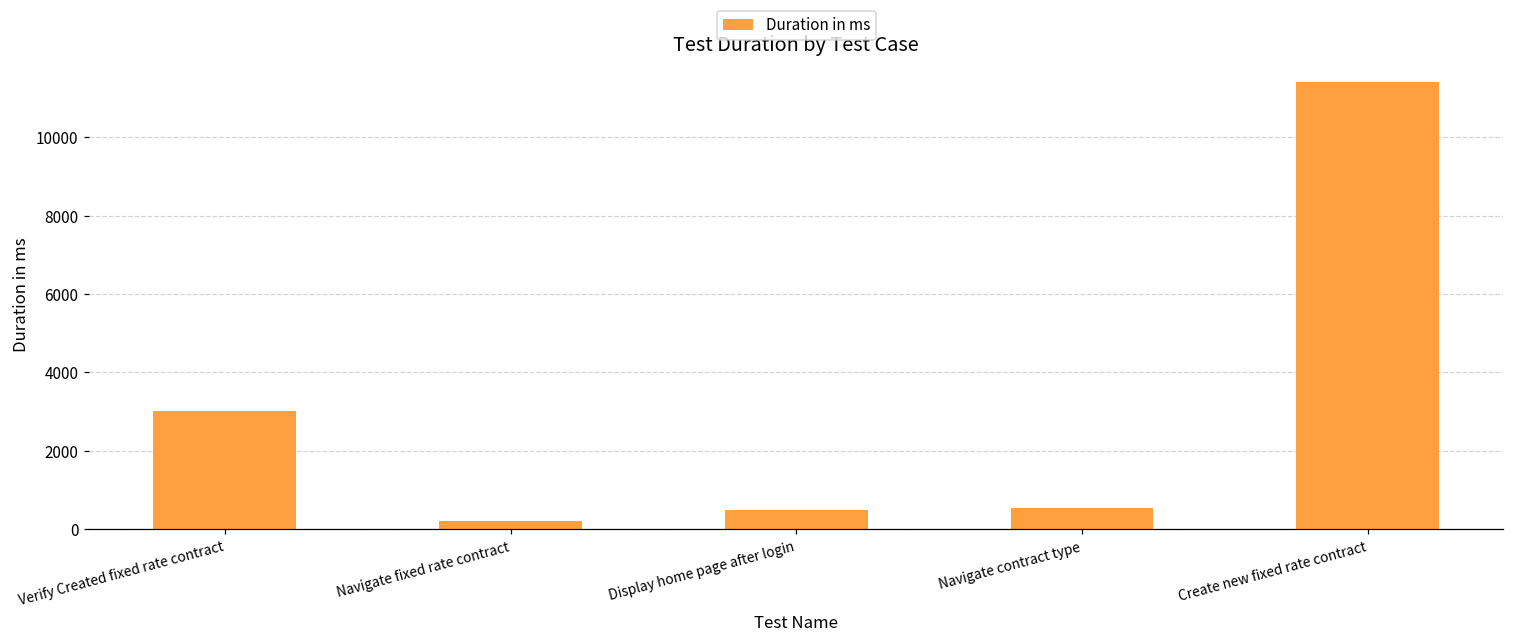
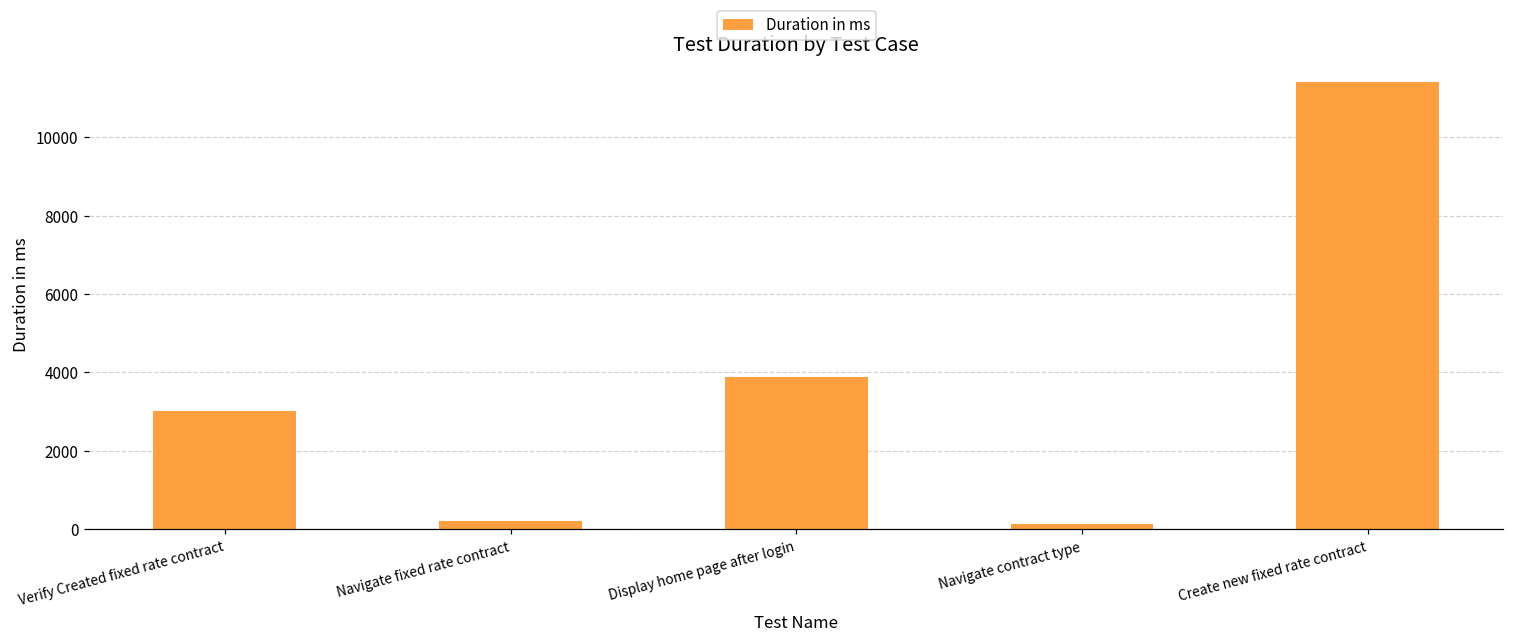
Display home page after login: 500 -> 3900
Navigate contract type: 500 -> 100
